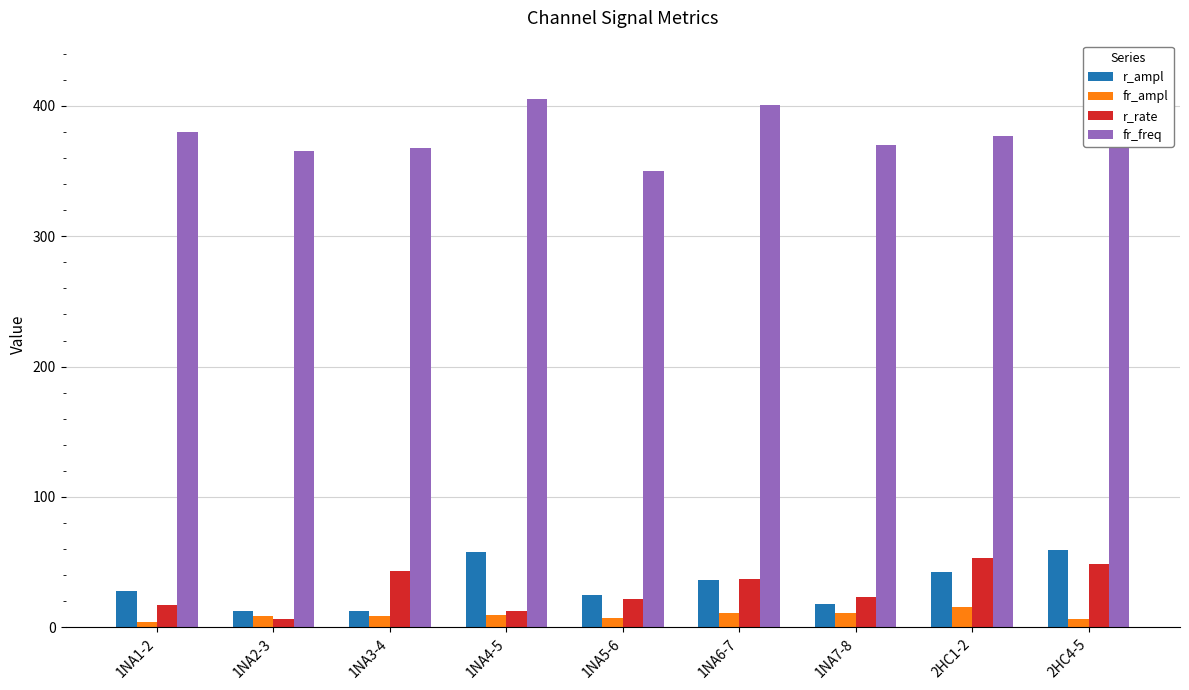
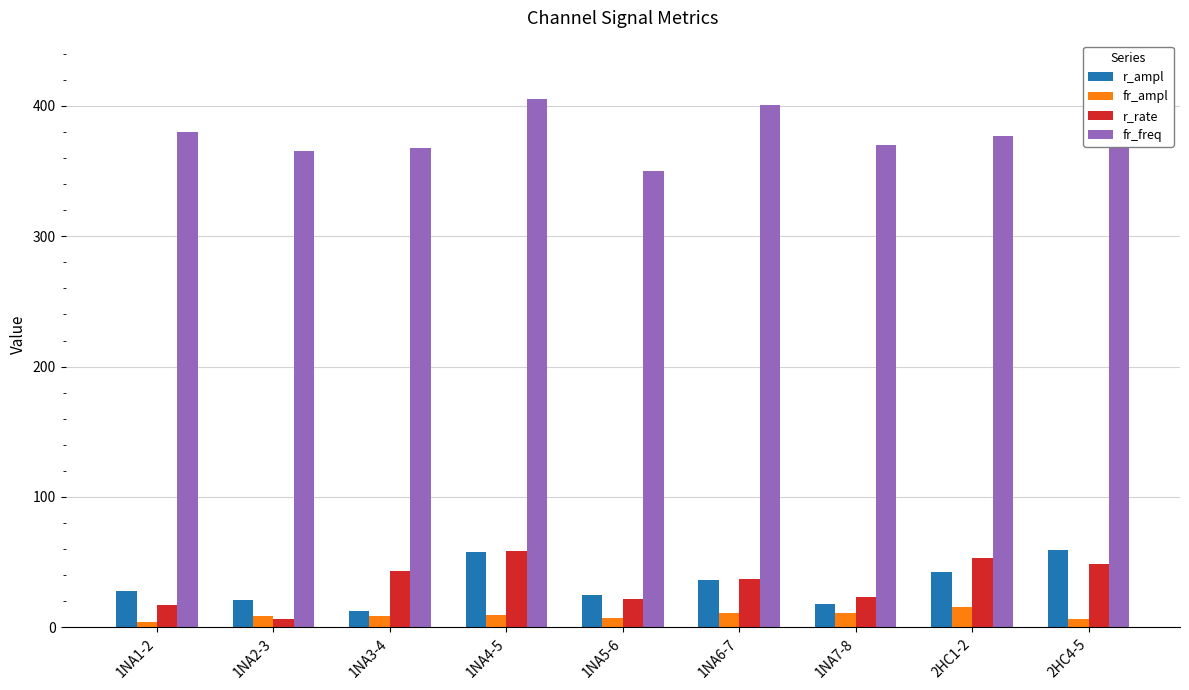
r_ampl, 1NA2-3: 12 -> 21
r_rate, 1NA4-5: 12 -> 59
